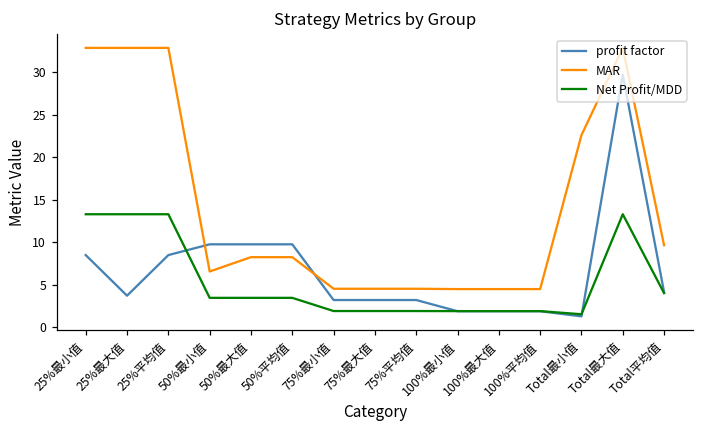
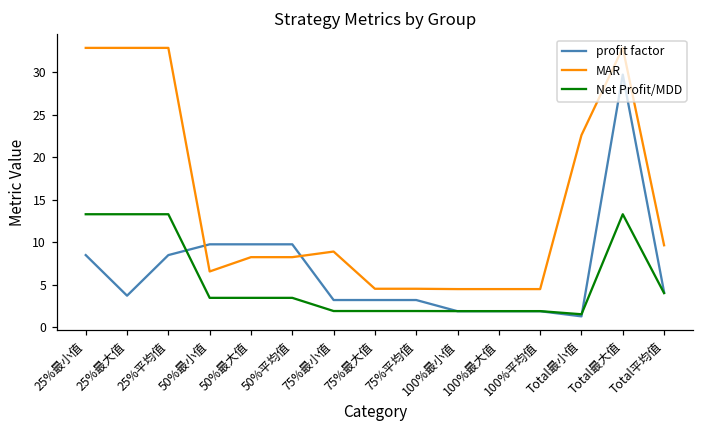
MAR, 75%最小值: 5 -> 9
